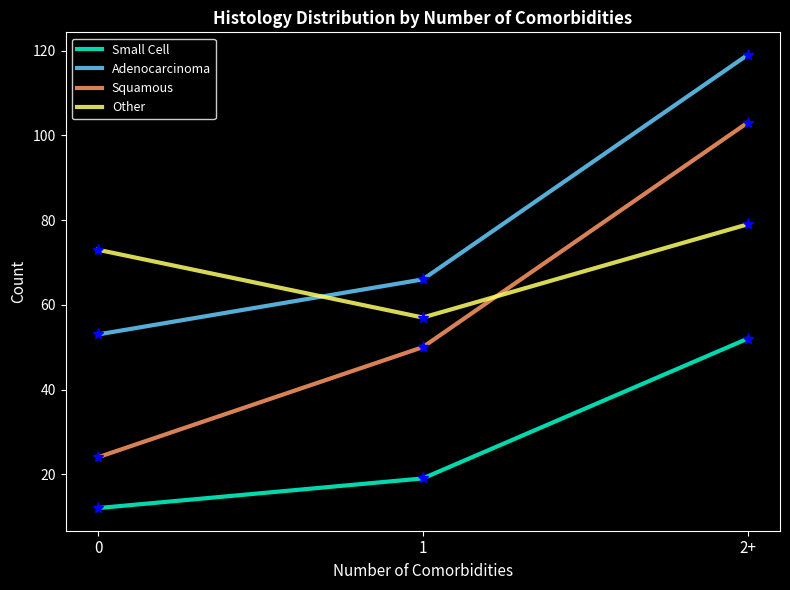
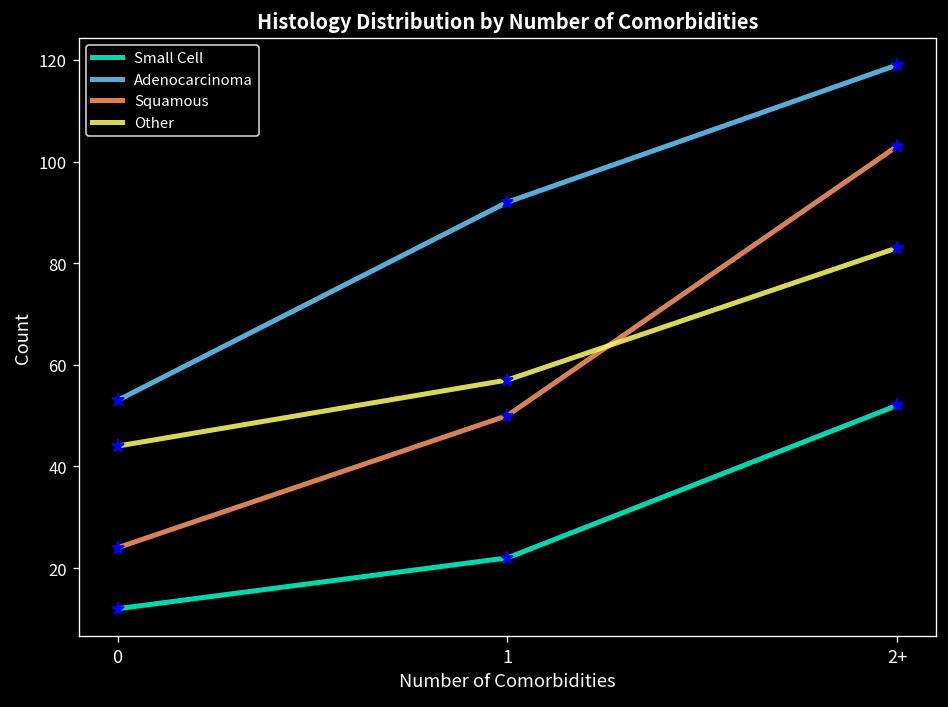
Other, 0: 73 -> 44
Small Cell, 1: 19 -> 22
Adenocarcinoma, 1: 66 -> 92
Other, 2+: 79 -> 83
